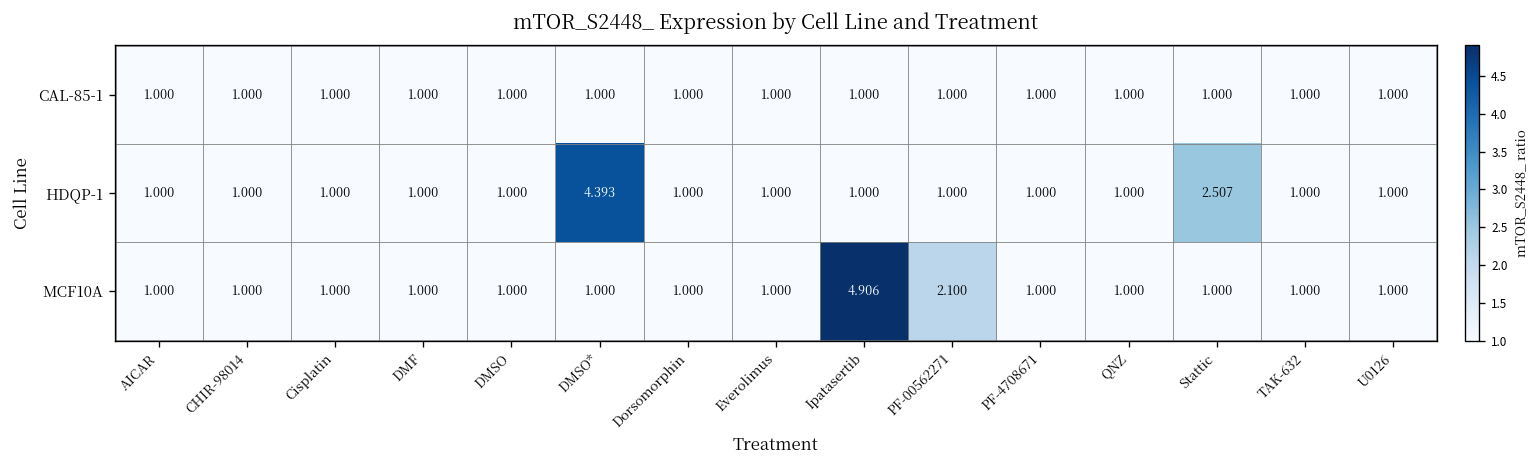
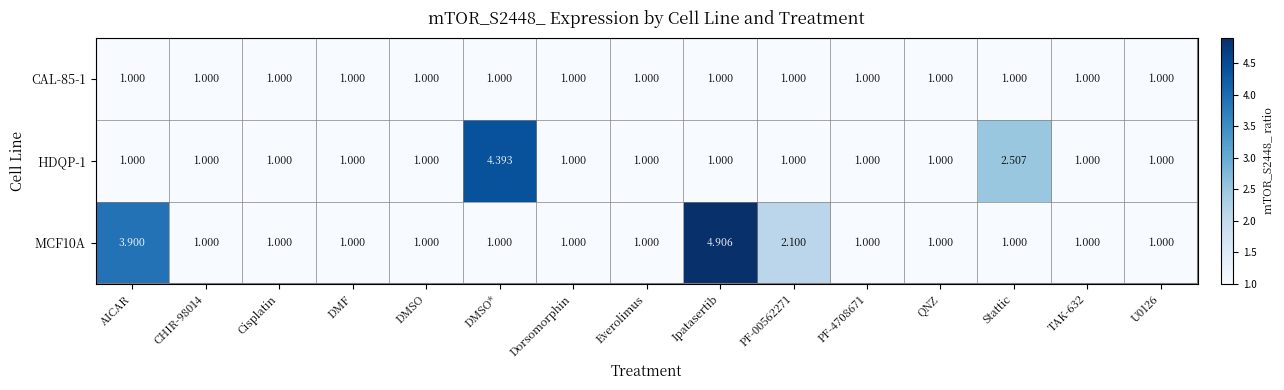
MCF10A, AICAR: 1.000 -> 3.900
